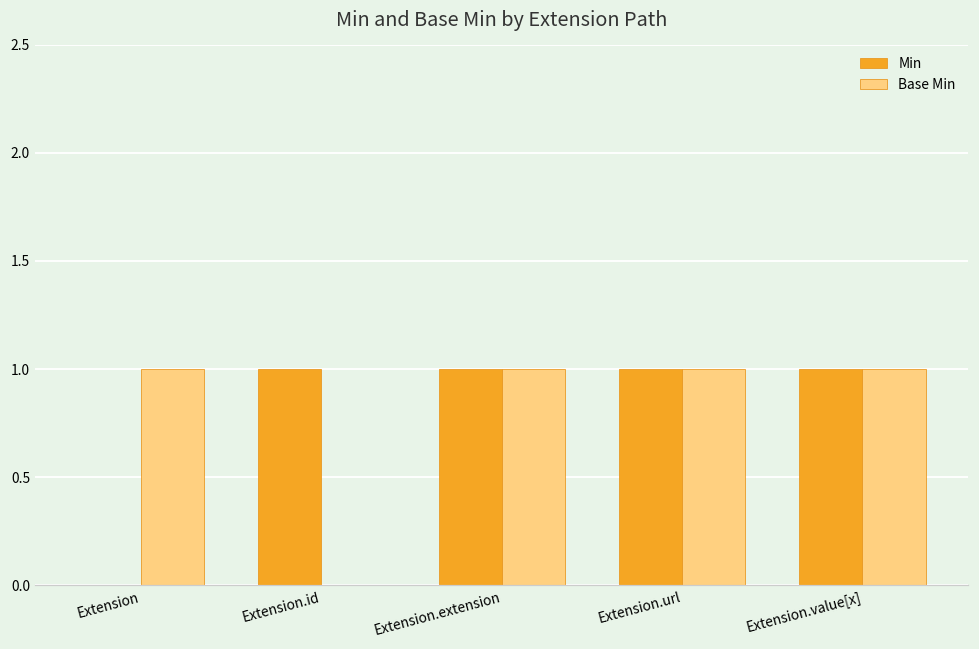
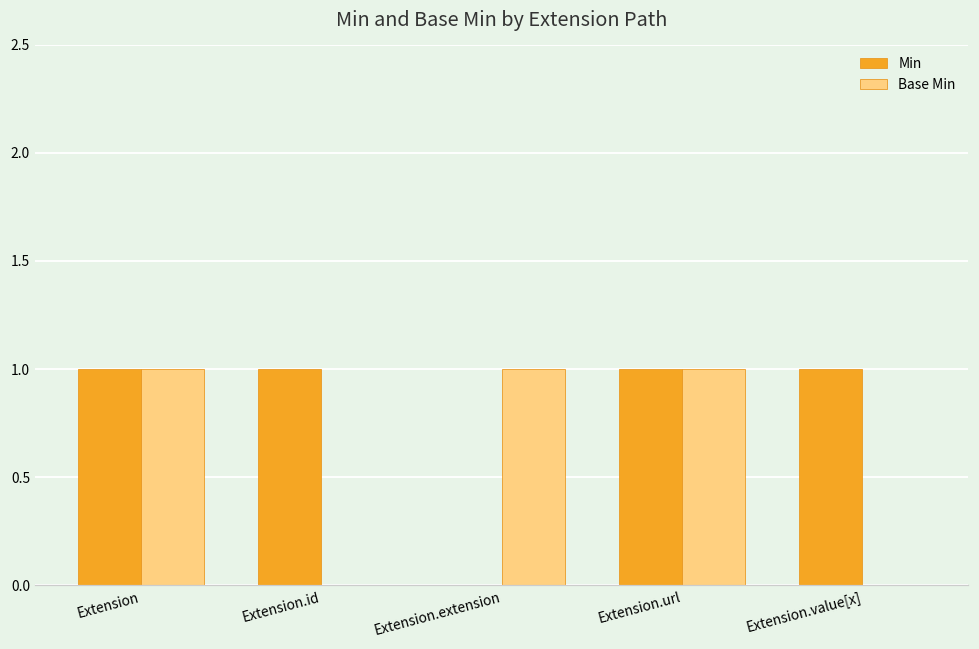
Min, Extension: 0 -> 1
Min, Extension.extension: 1 -> 0
Base Min, Extension.value[x]: 1 -> 0
